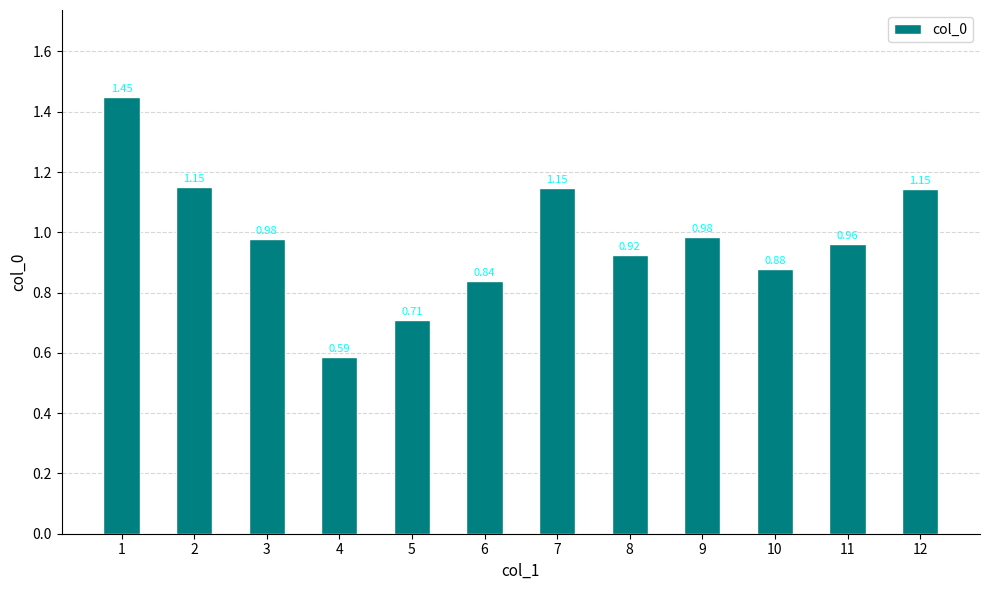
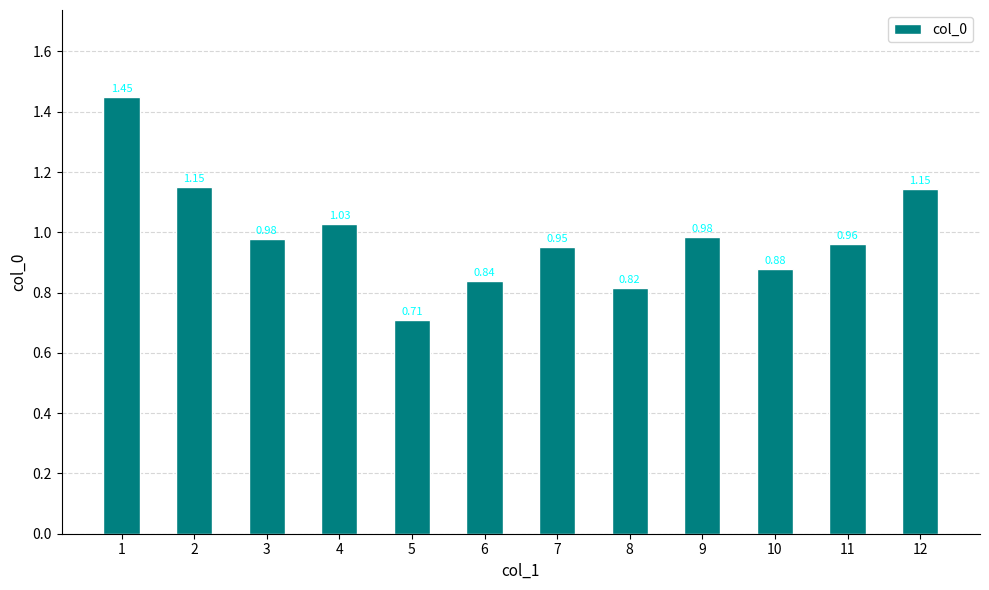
4: 0.59 -> 1.03
7: 1.15 -> 0.95
8: 0.92 -> 0.82
